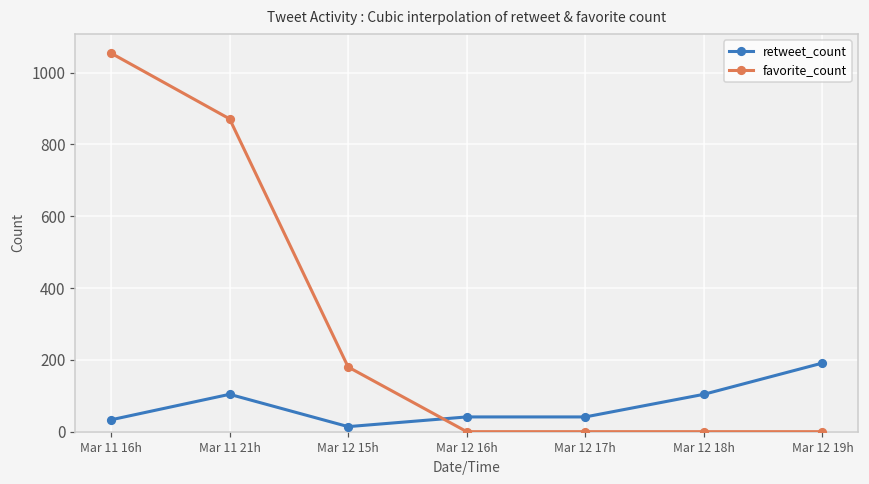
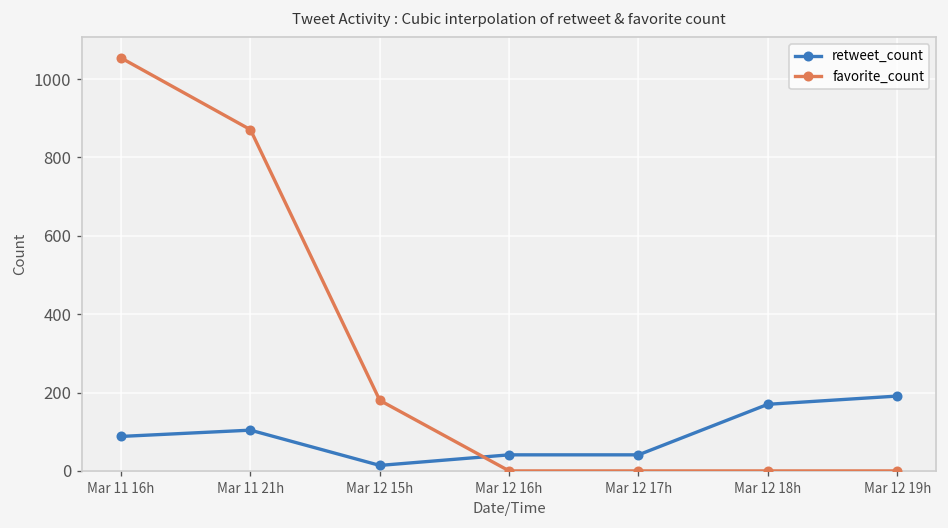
retweet_count, Mar 11 16h: 30 -> 90
retweet_count, Mar 12 18h: 100 -> 170
